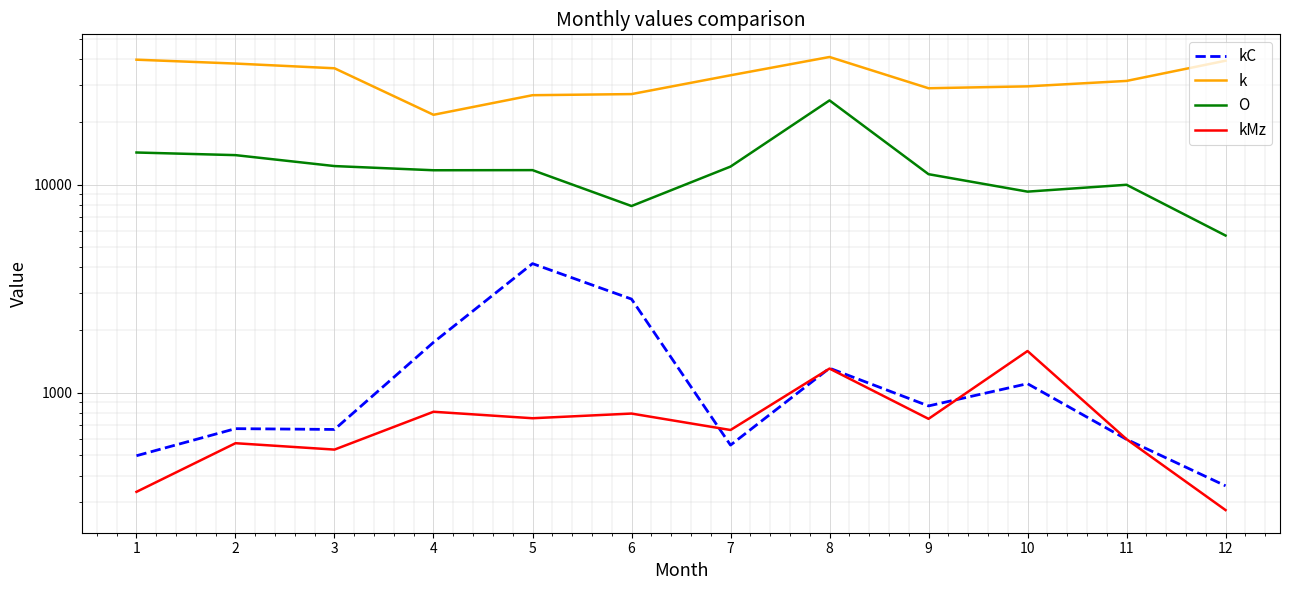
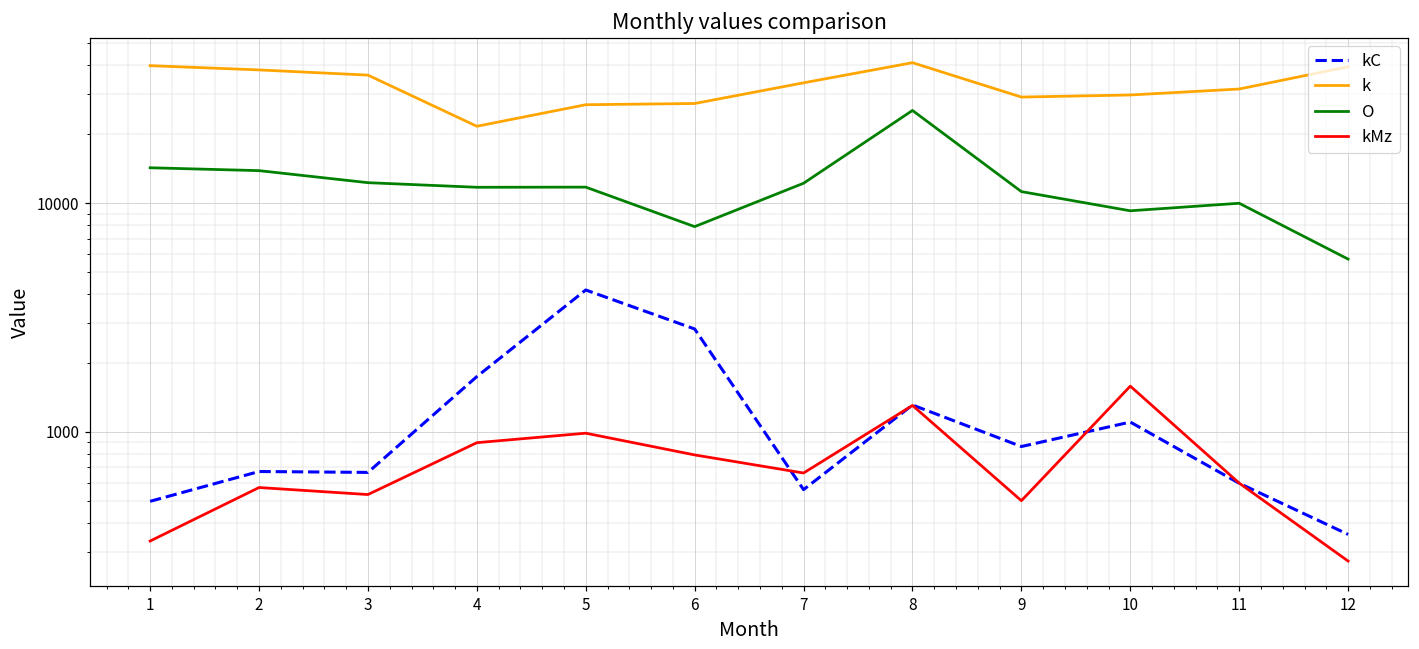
kMz, 4: 810 -> 900
kMz, 5: 750 -> 1000
kMz, 9: 750 -> 500
